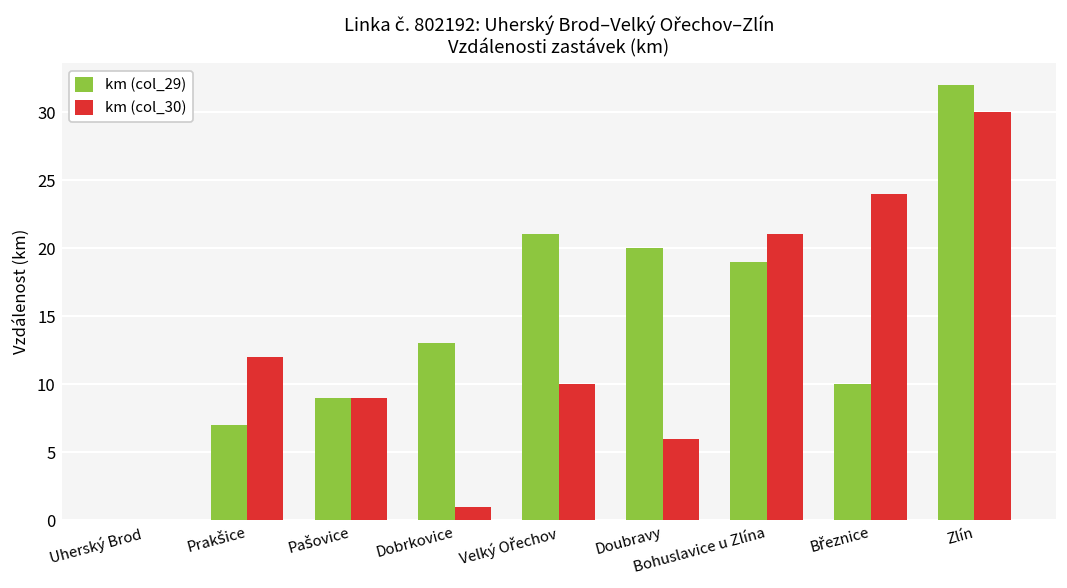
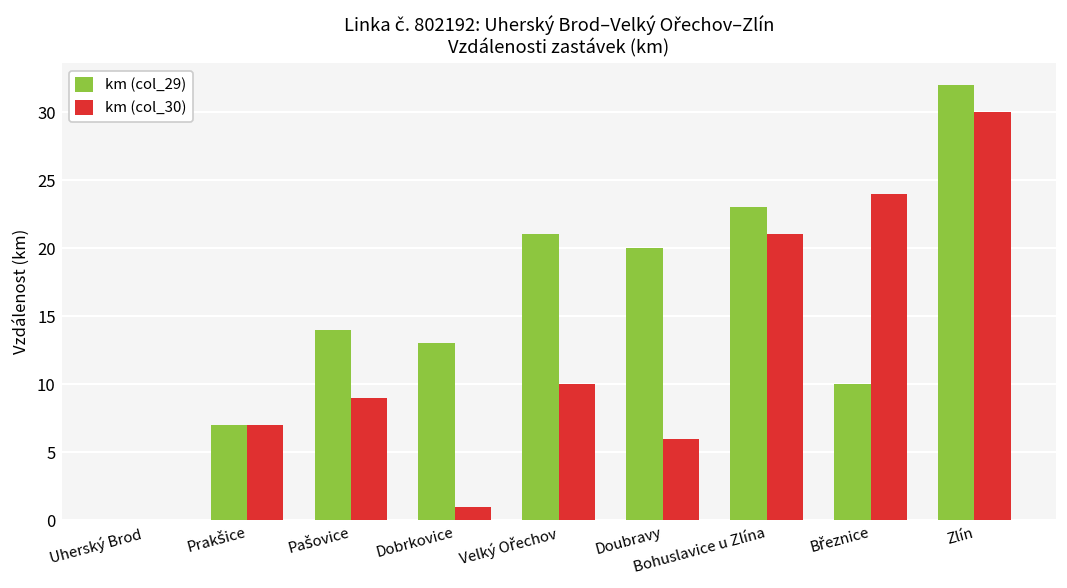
km (col_30), Prakšice: 12 -> 7
km (col_29), Pašovice: 9 -> 14
km (col_29), Bohuslavice u Zlína: 19 -> 23
